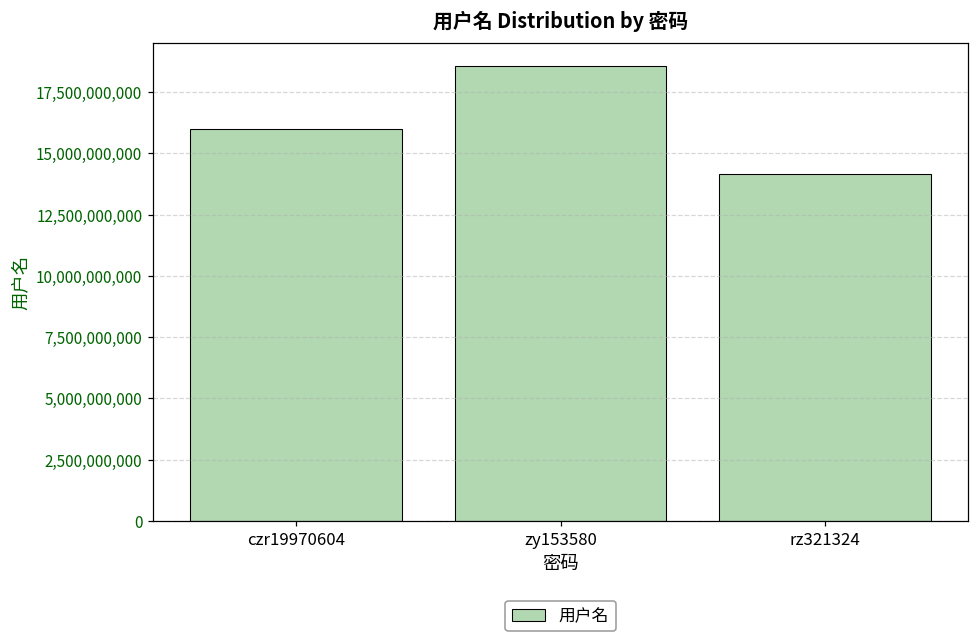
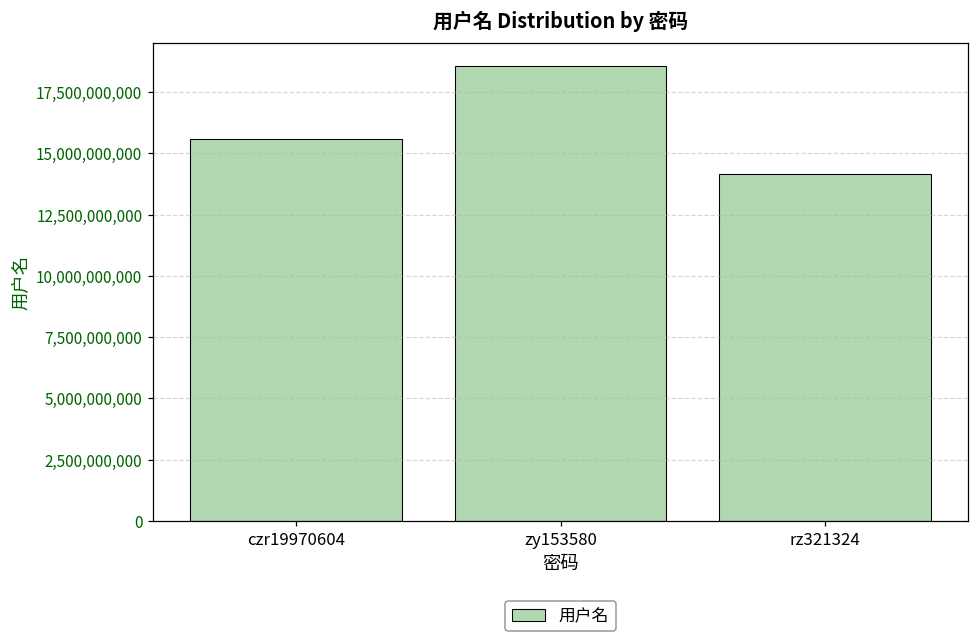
czr19970604: 16,000,000,000 -> 15,600,000,000
